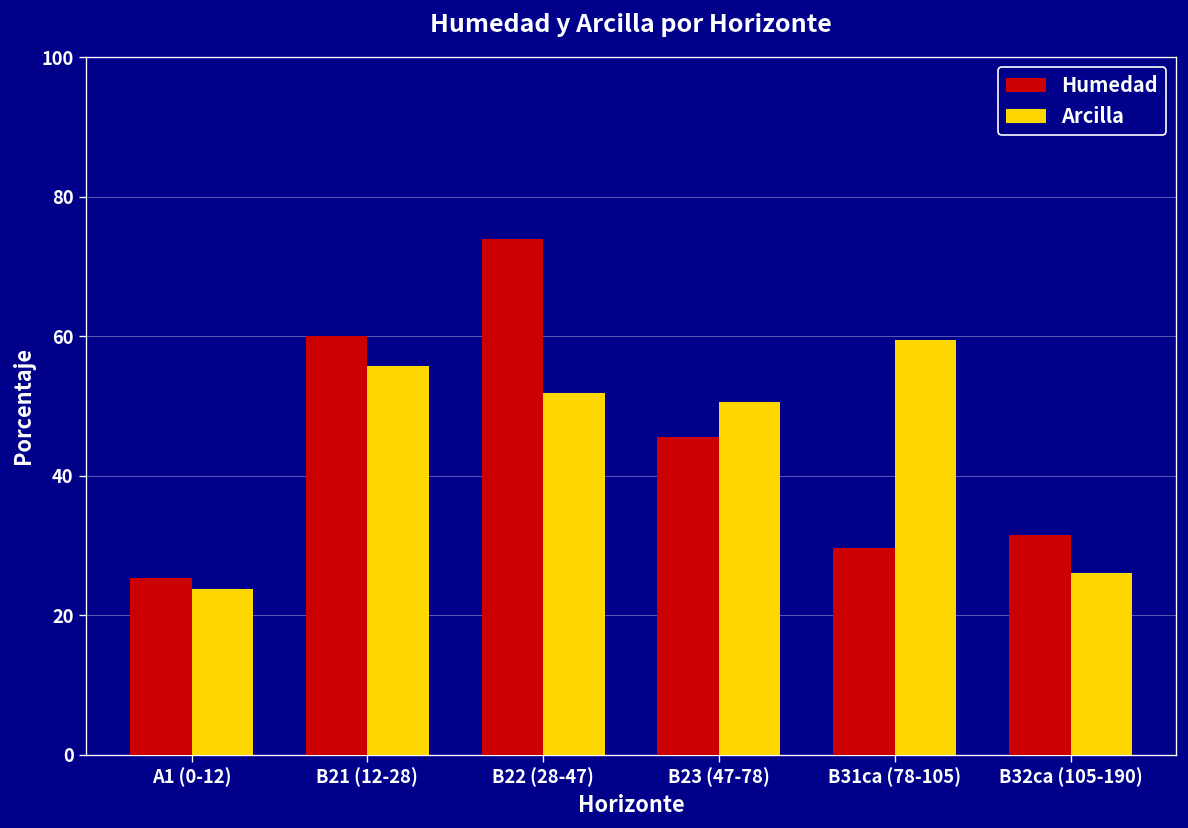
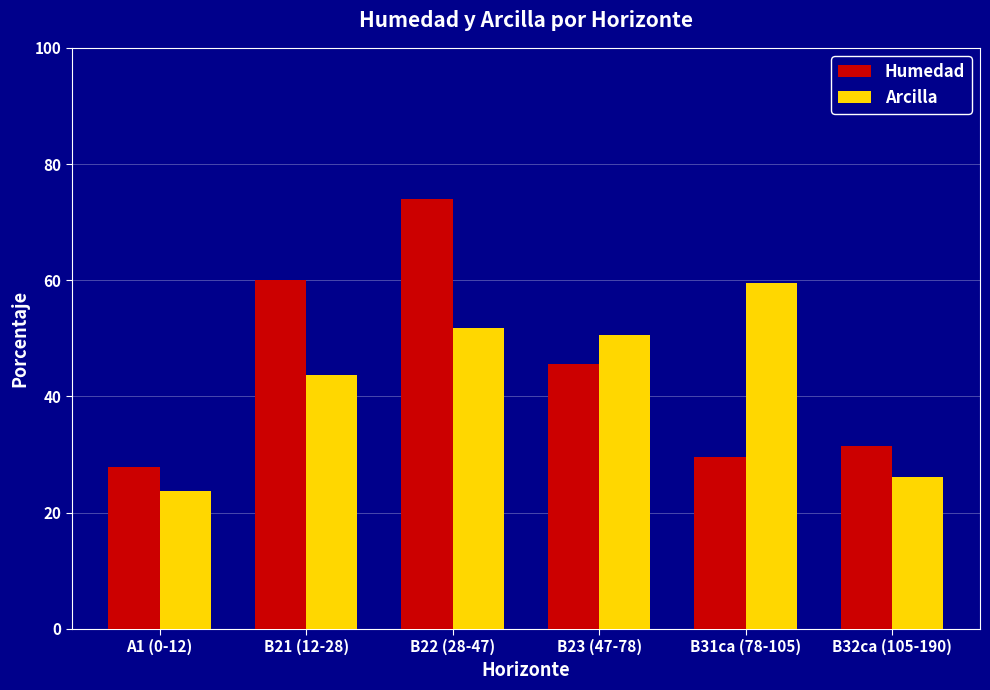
Humedad, A1 (0-12): 25 -> 28
Arcilla, B21 (12-28): 56 -> 44
